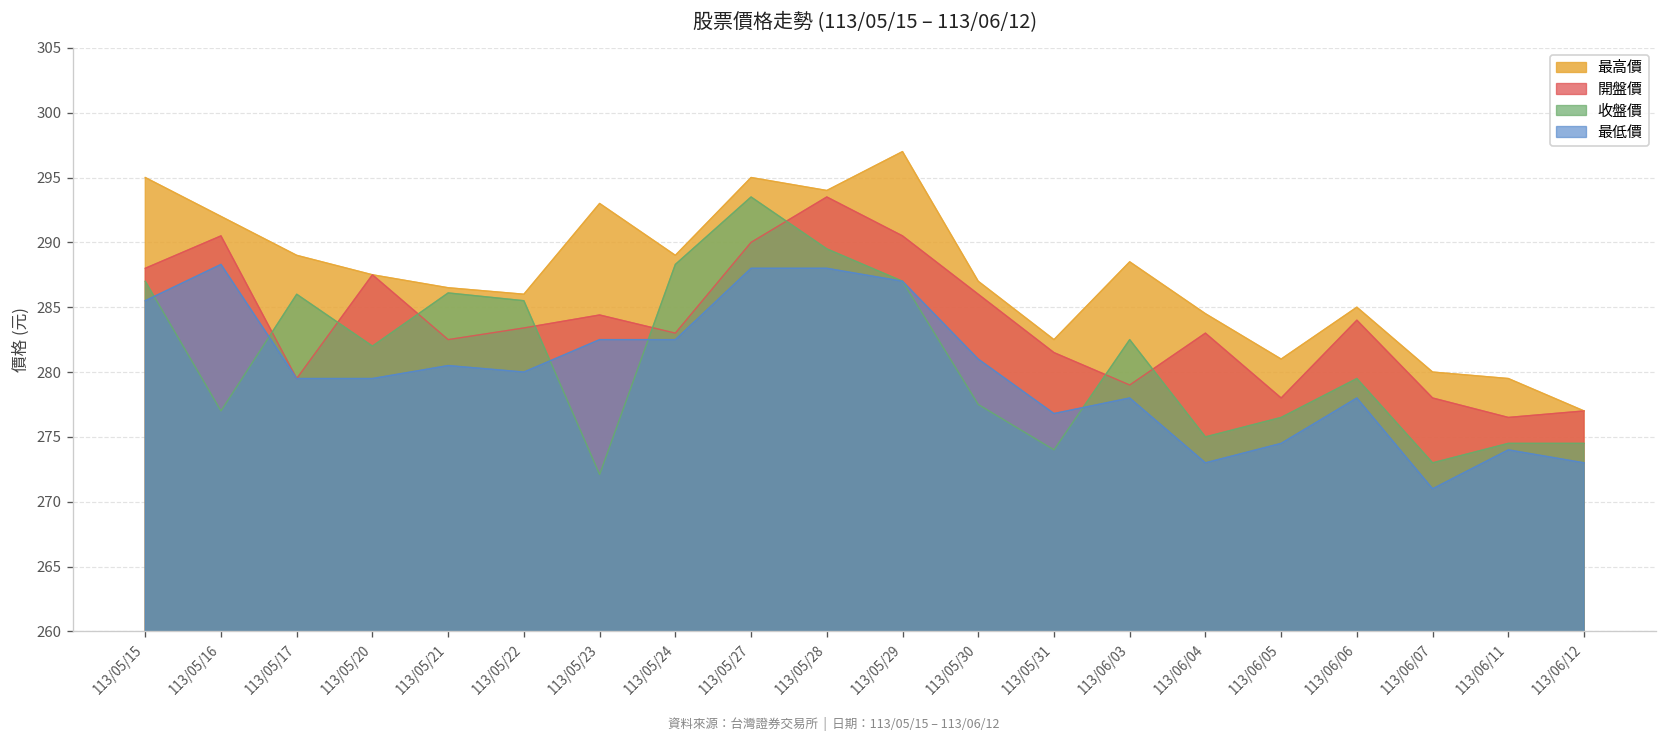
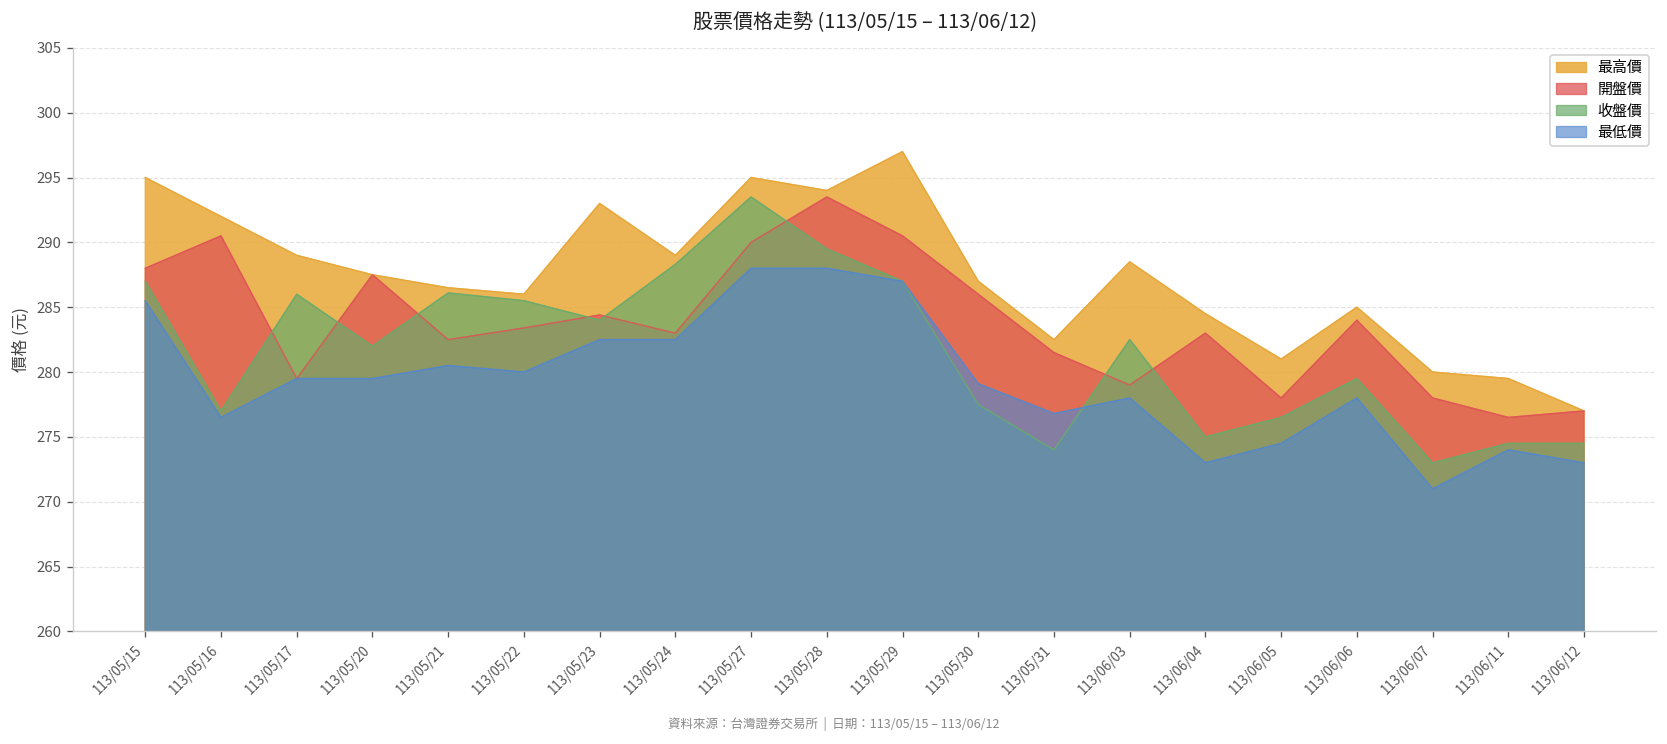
最低價, 113/05/16: 288.3 -> 276.5
收盤價, 113/05/23: 272.1 -> 284.0
最低價, 113/05/30: 281.0 -> 279.1
